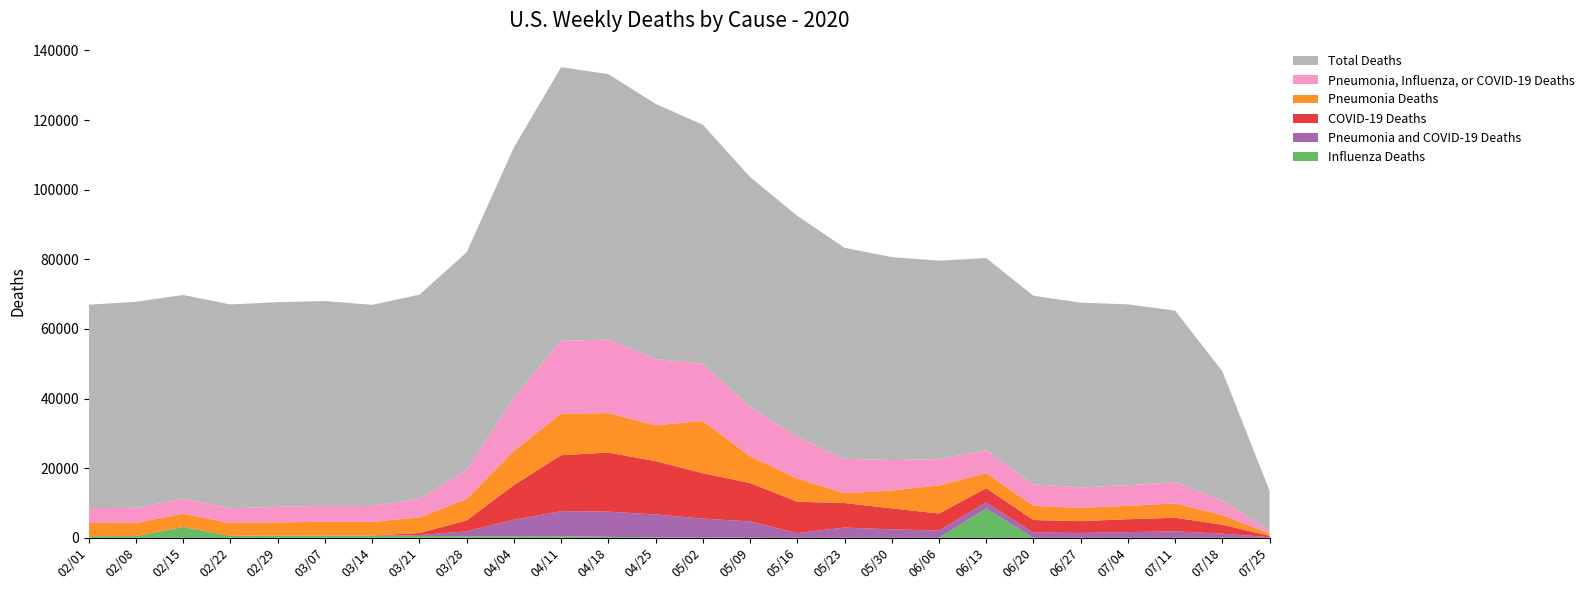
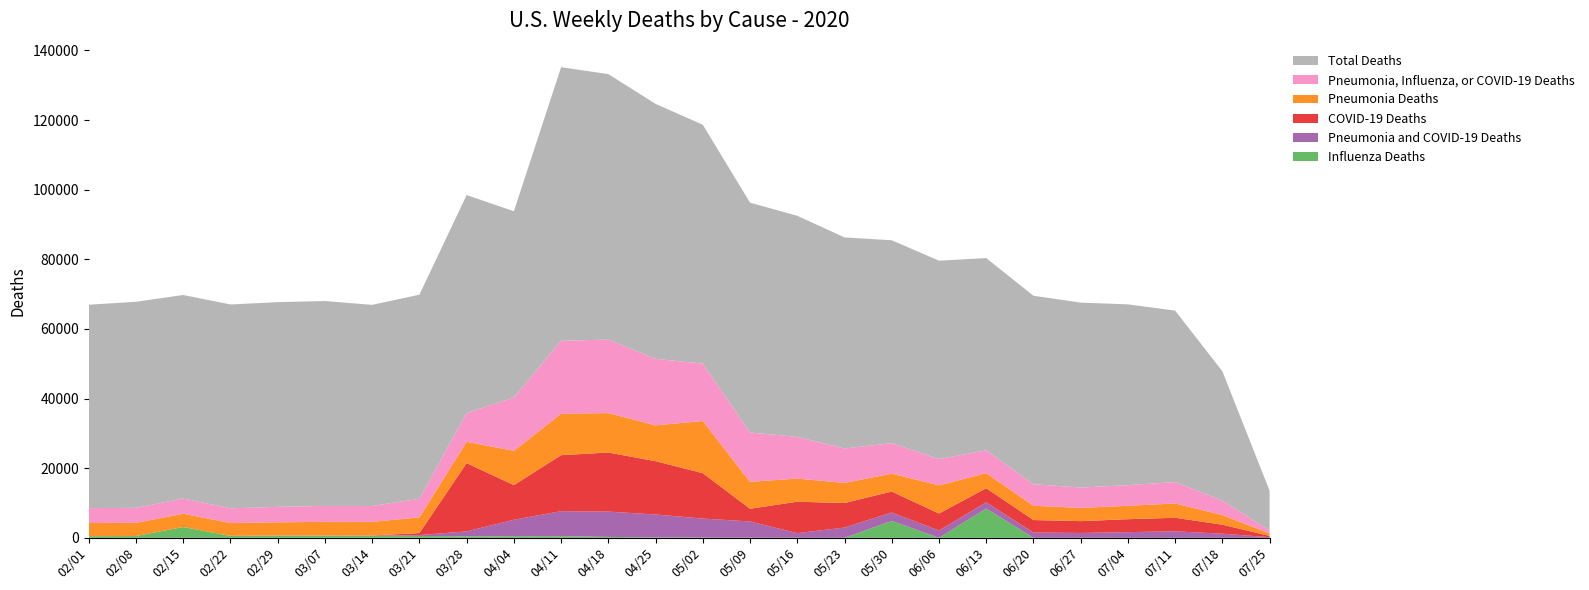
COVID-19 Deaths, 03/28: 3000 -> 20000
Total Deaths, 04/04: 72000 -> 54000
COVID-19 Deaths, 05/09: 11000 -> 4000
Pneumonia Deaths, 05/23: 3000 -> 6000
Influenza Deaths, 05/30: 0 -> 5000
